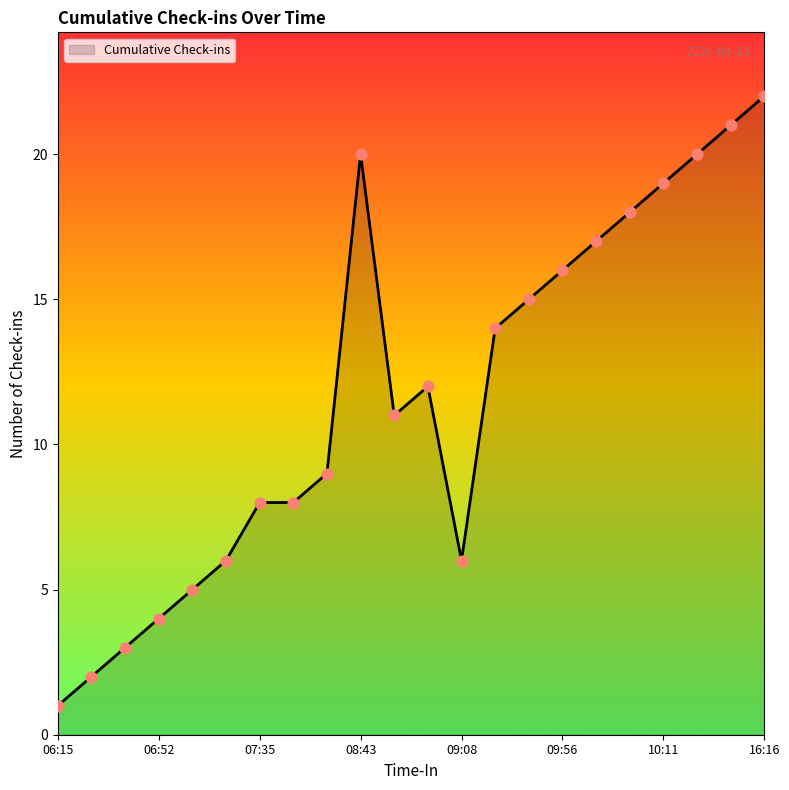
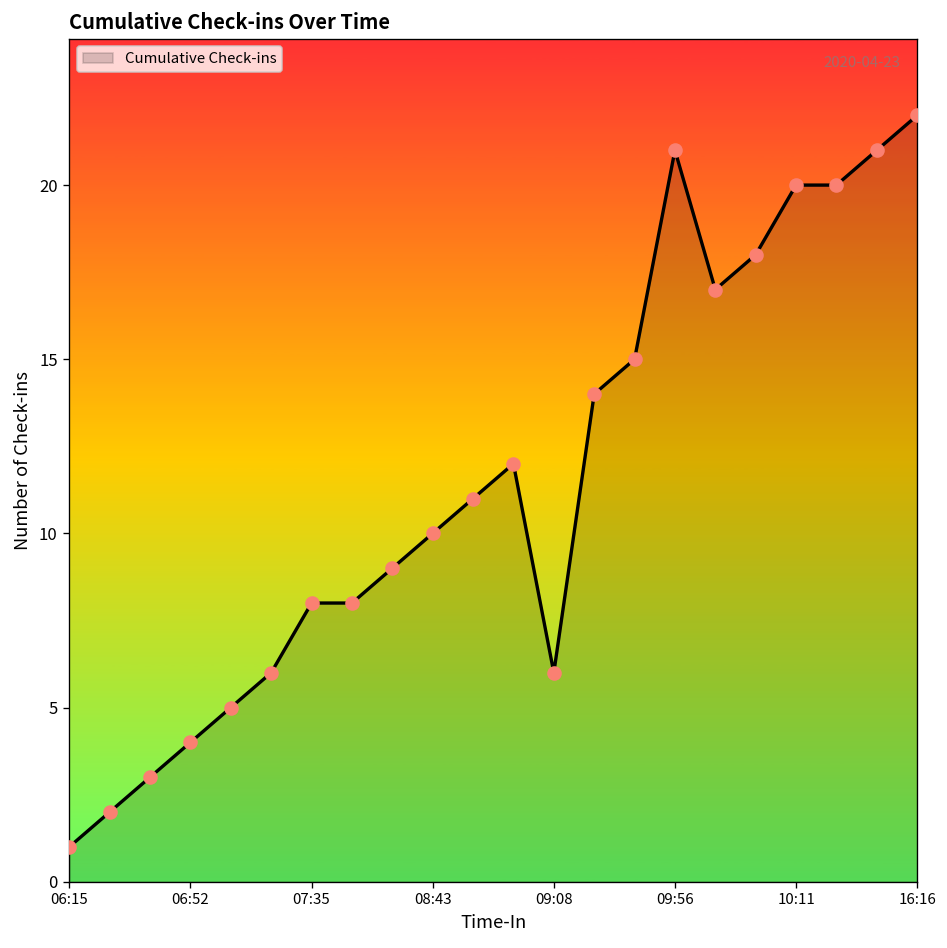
08:43: 20 -> 10
09:56: 16 -> 21
10:11: 19 -> 20
